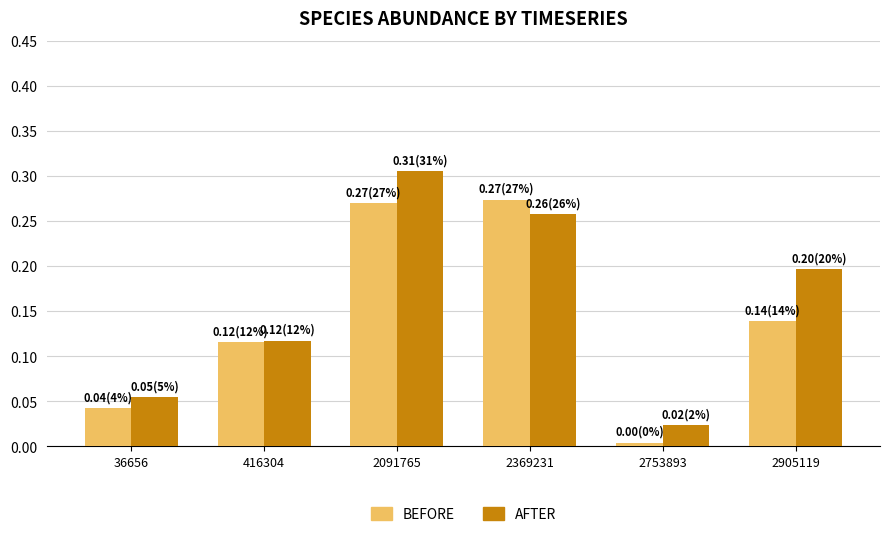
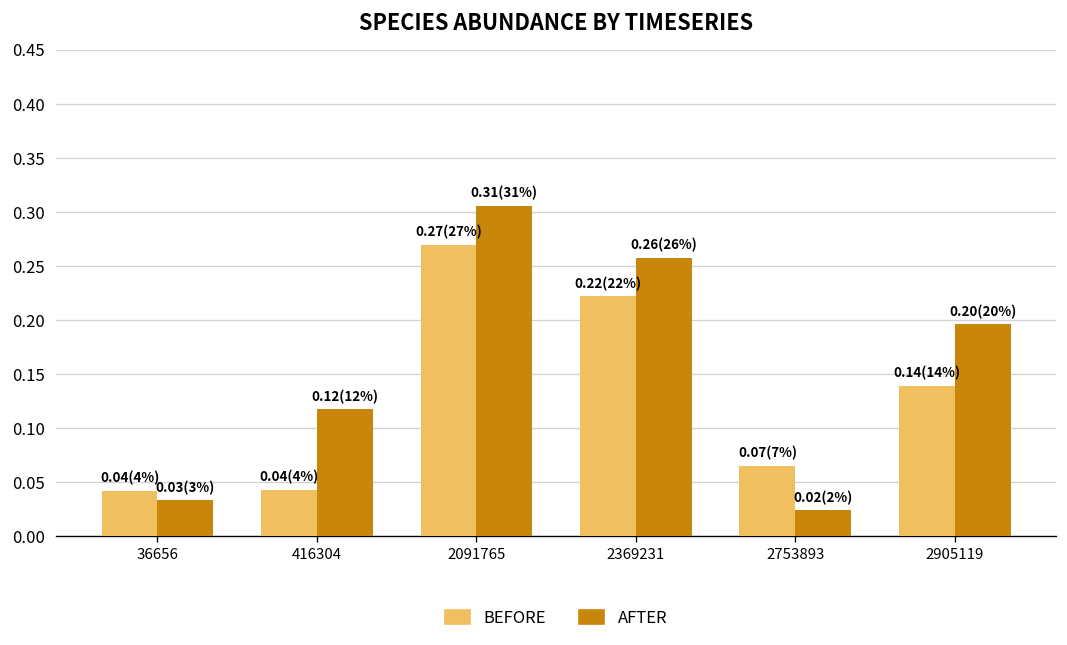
AFTER, 36656: 0.05(5%) -> 0.03(3%)
BEFORE, 416304: 0.12(12%) -> 0.04(4%)
BEFORE, 2369231: 0.27(27%) -> 0.22(22%)
BEFORE, 2753893: 0.00(0%) -> 0.07(7%)
